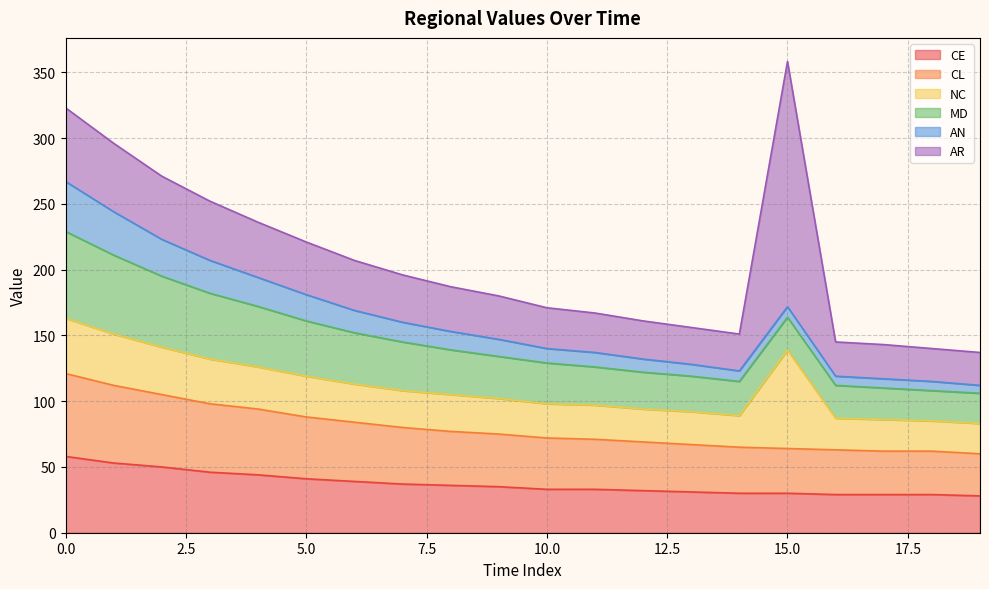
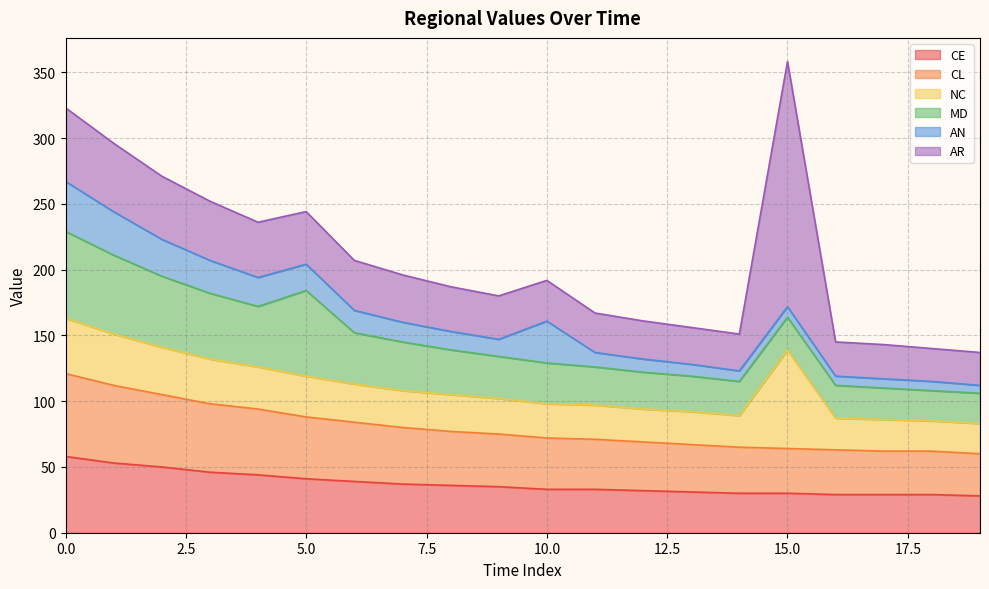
MD, 5.0: 42 -> 65
AN, 10.0: 11 -> 32
